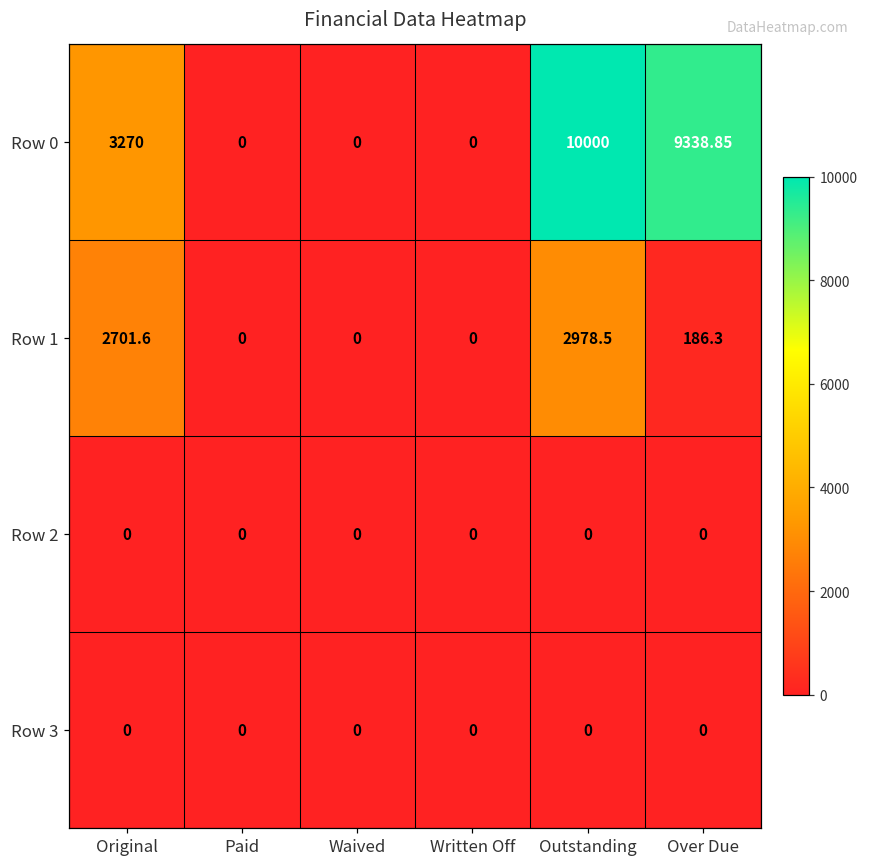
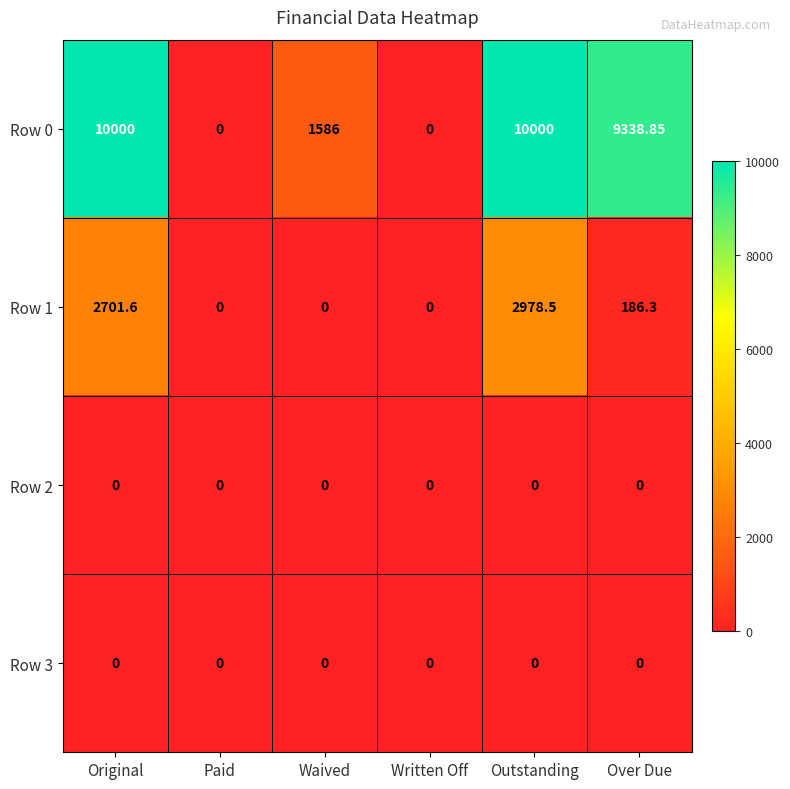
Row 0, Original: 3270 -> 10000
Row 0, Waived: 0 -> 1586
